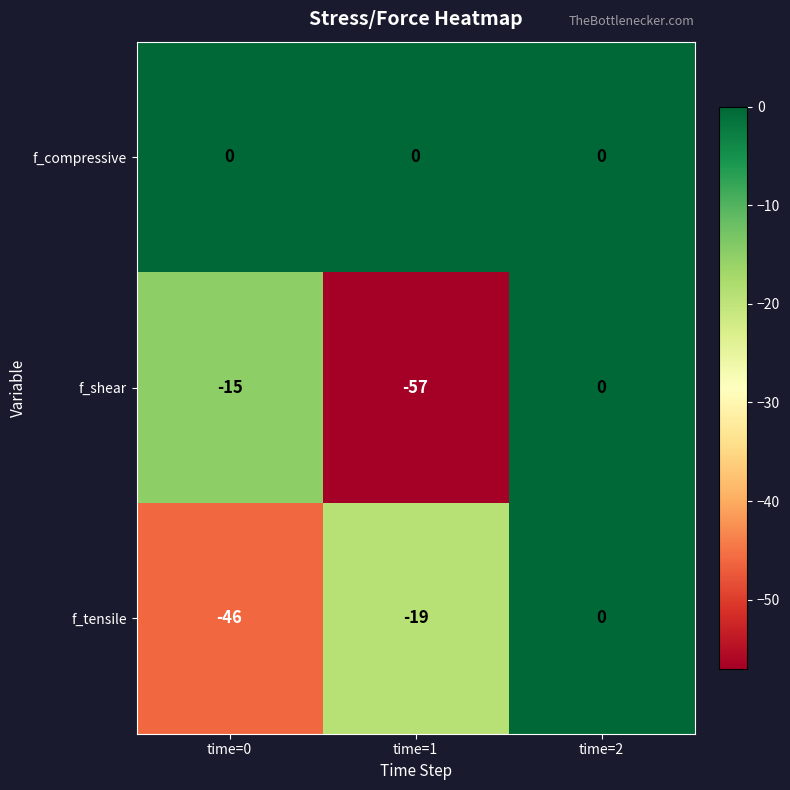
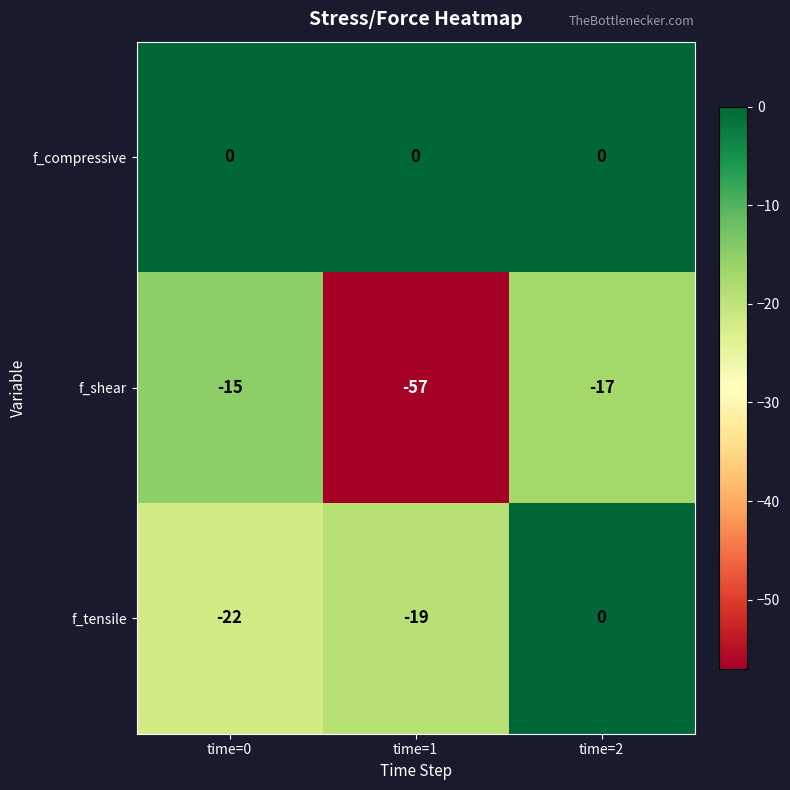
f_shear, time=2: 0 -> -17
f_tensile, time=0: -46 -> -22
